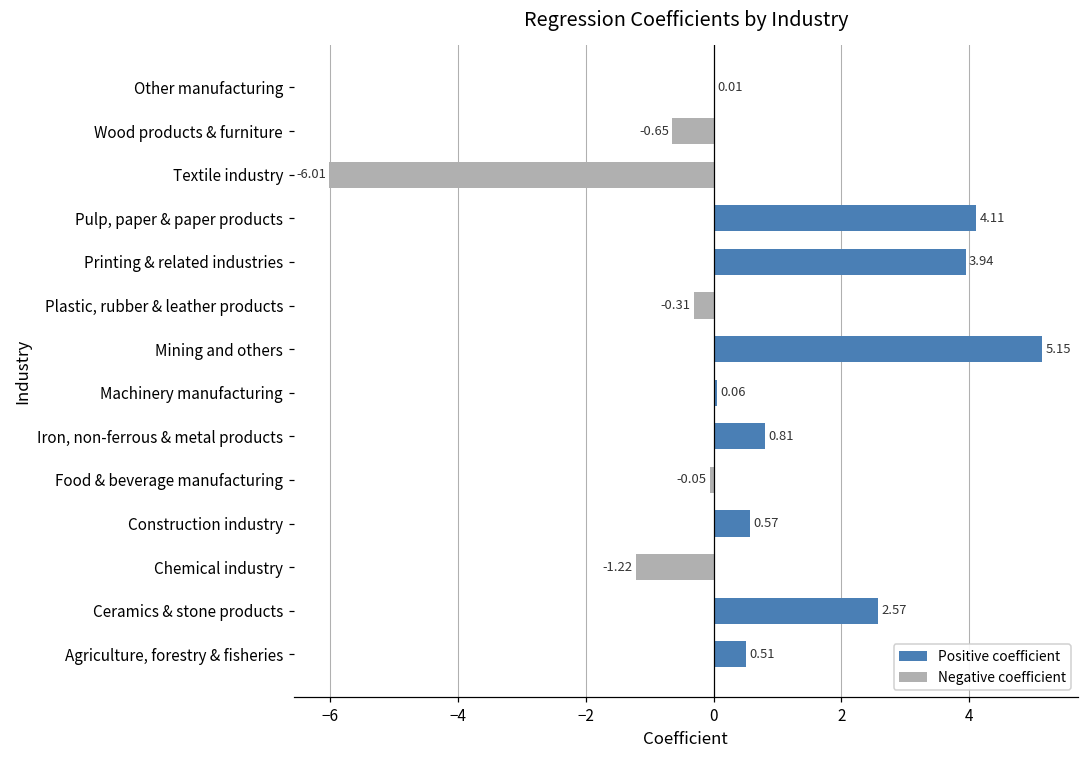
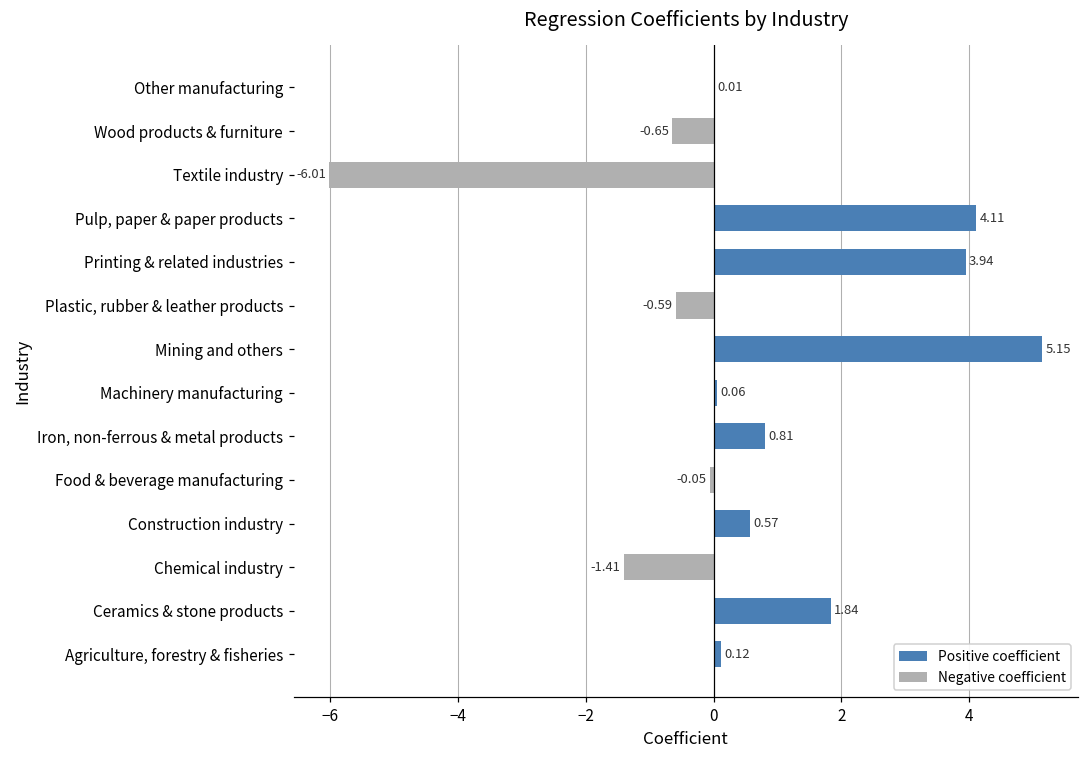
Negative coefficient, Plastic, rubber & leather products: -0.31 -> -0.59
Negative coefficient, Chemical industry: -1.22 -> -1.41
Positive coefficient, Ceramics & stone products: 2.57 -> 1.84
Positive coefficient, Agriculture, forestry & fisheries: 0.51 -> 0.12
